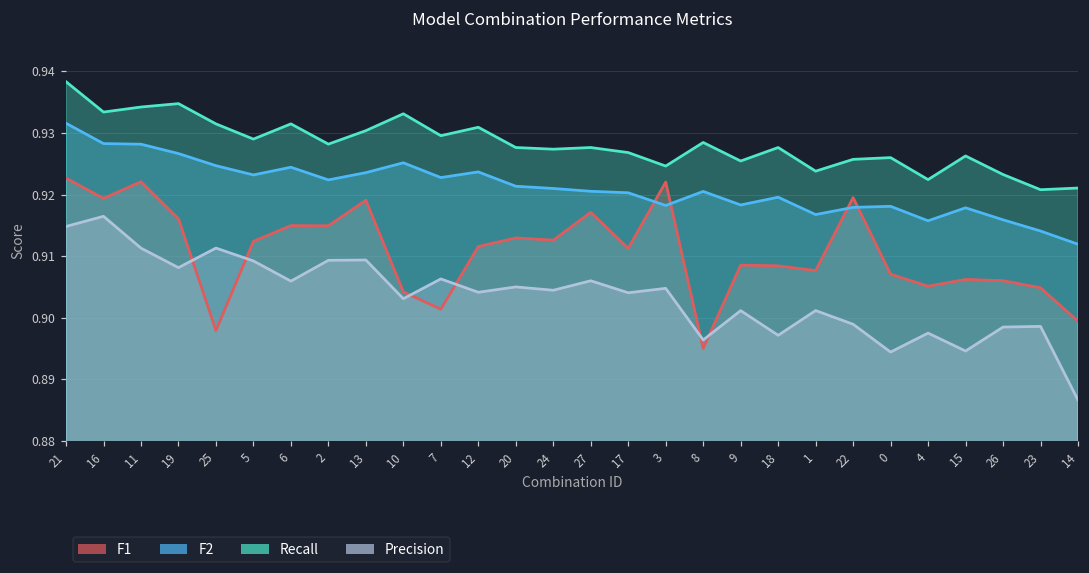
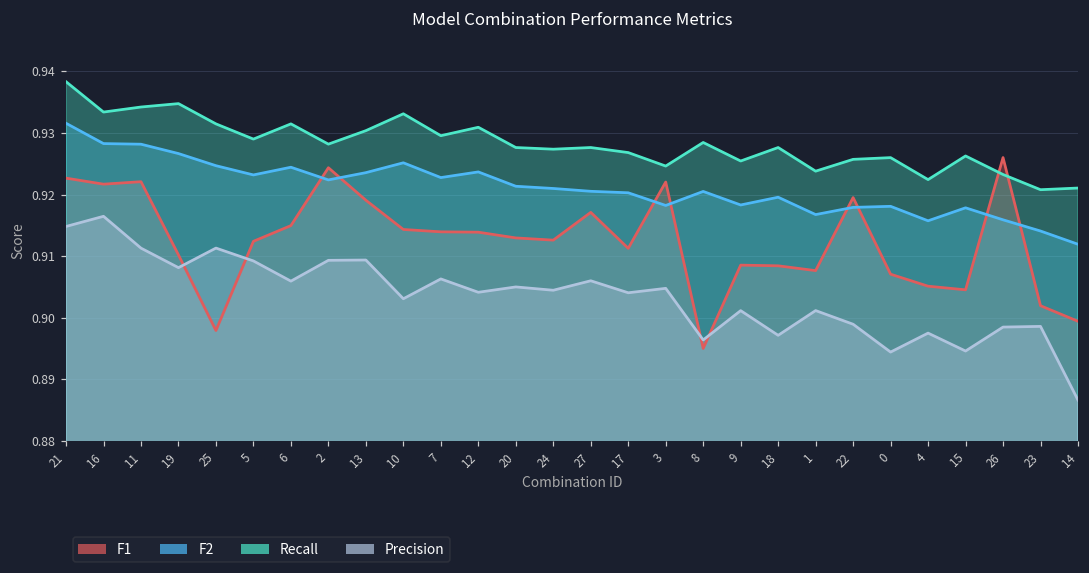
F1, 16: 0.919 -> 0.922
F1, 19: 0.916 -> 0.910
F1, 2: 0.915 -> 0.924
F1, 10: 0.904 -> 0.914
F1, 7: 0.901 -> 0.914
F1, 12: 0.912 -> 0.914
F1, 15: 0.906 -> 0.905
F1, 26: 0.906 -> 0.926
F1, 23: 0.905 -> 0.902
